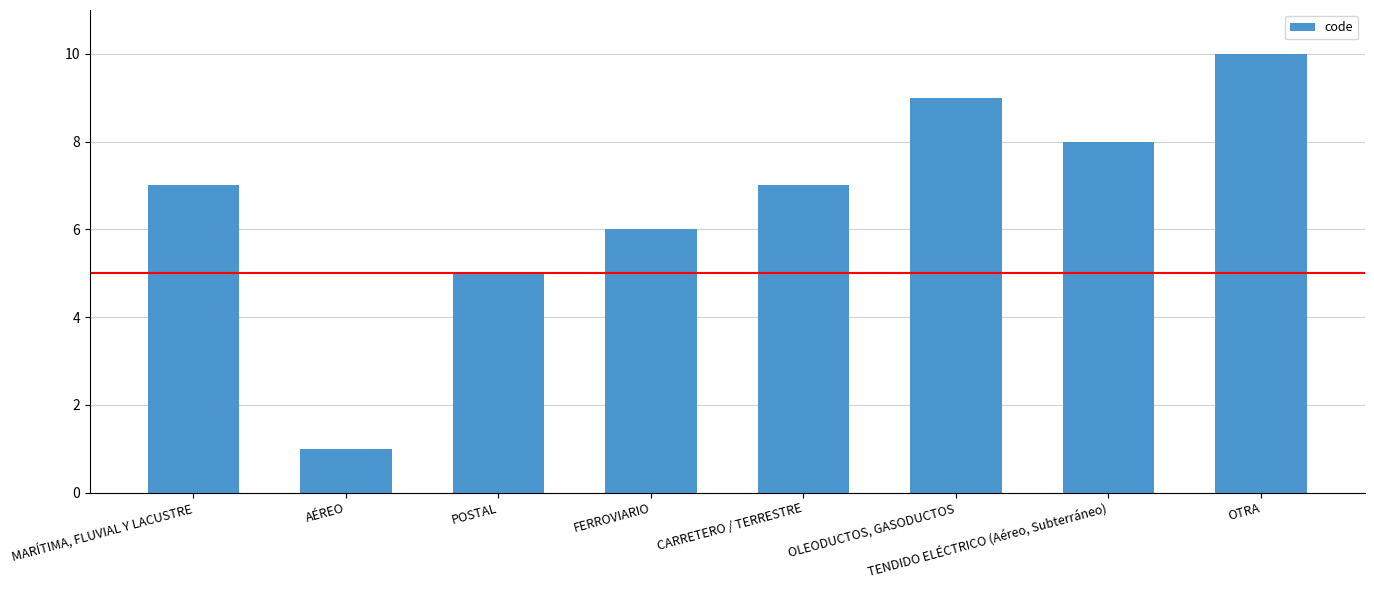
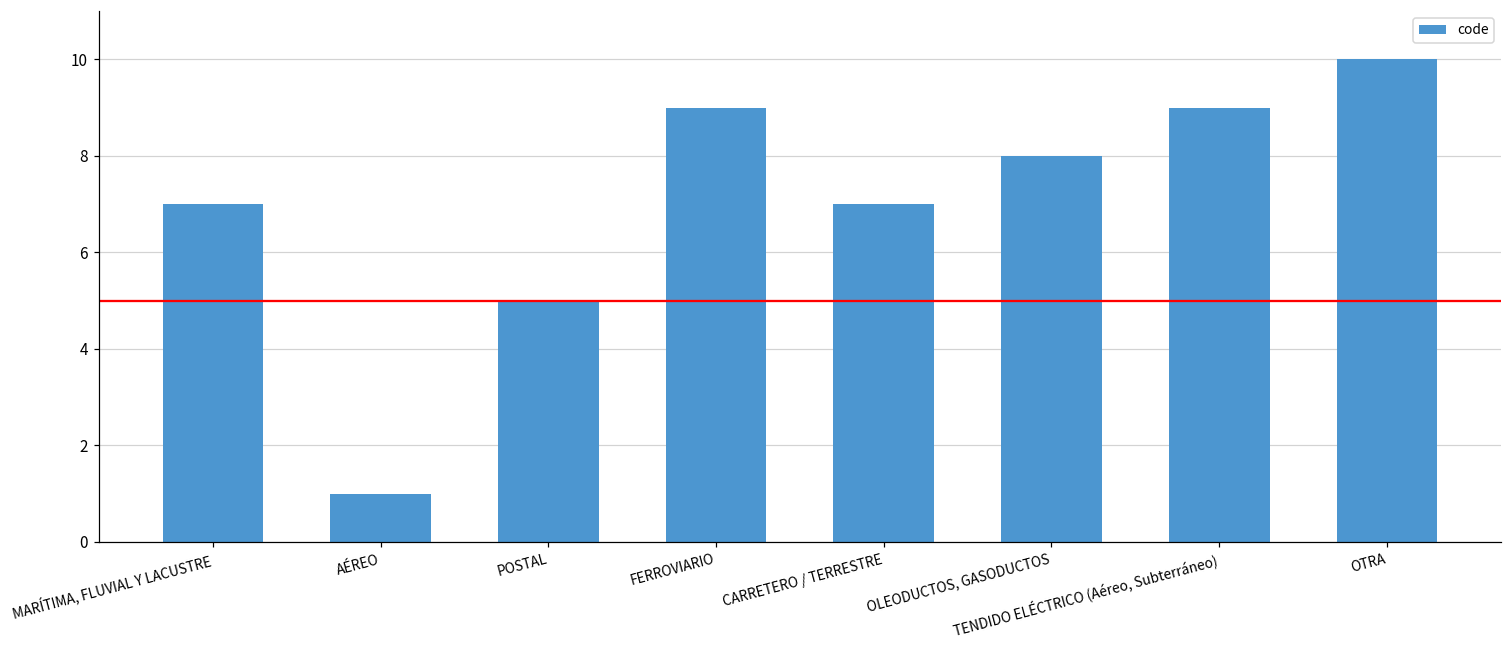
FERROVIARIO: 6 -> 9
OLEODUCTOS, GASODUCTOS: 9 -> 8
TENDIDO ELÉCTRICO (Aéreo, Subterráneo): 8 -> 9
